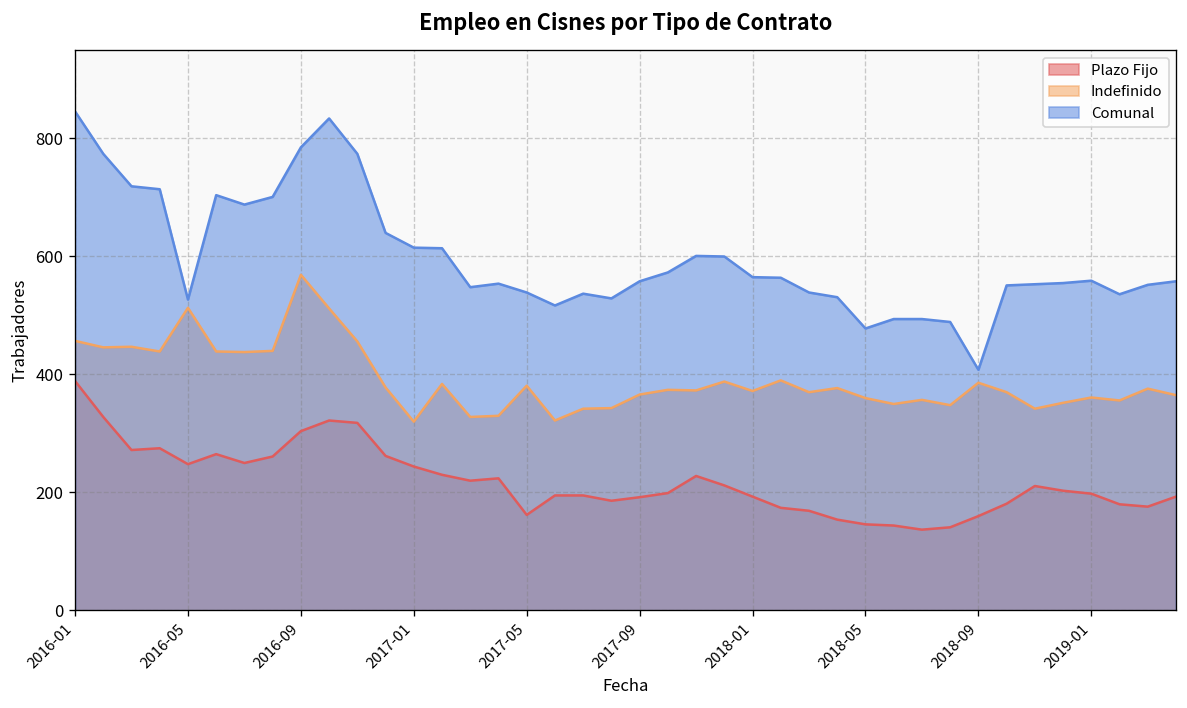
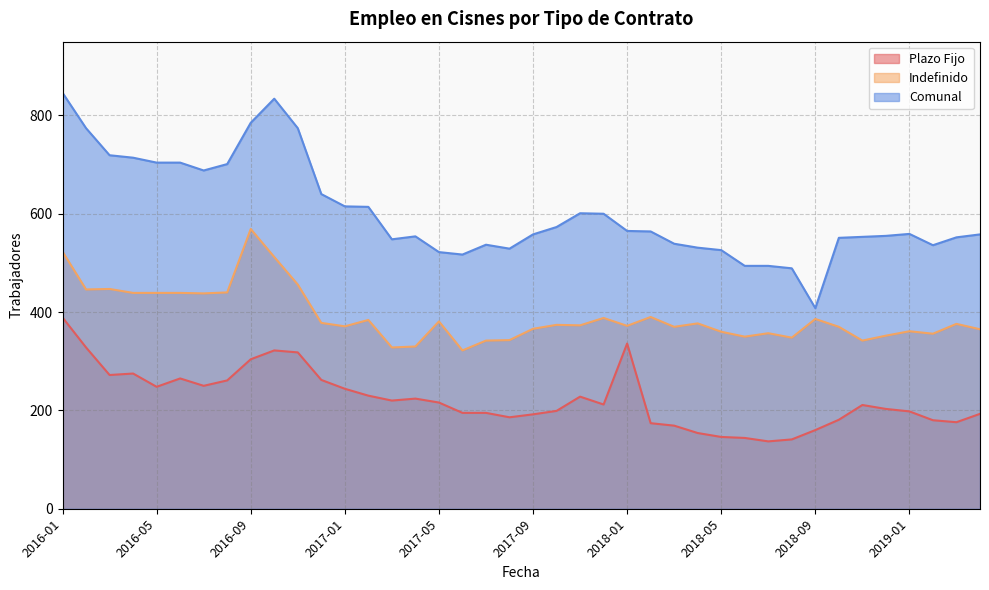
Indefinido, 2016-01: 460 -> 520
Indefinido, 2016-05: 510 -> 440
Comunal, 2016-05: 530 -> 700
Indefinido, 2017-01: 320 -> 370
Plazo Fijo, 2017-05: 160 -> 220
Comunal, 2017-05: 540 -> 520
Plazo Fijo, 2018-01: 190 -> 340
Comunal, 2018-05: 480 -> 530
